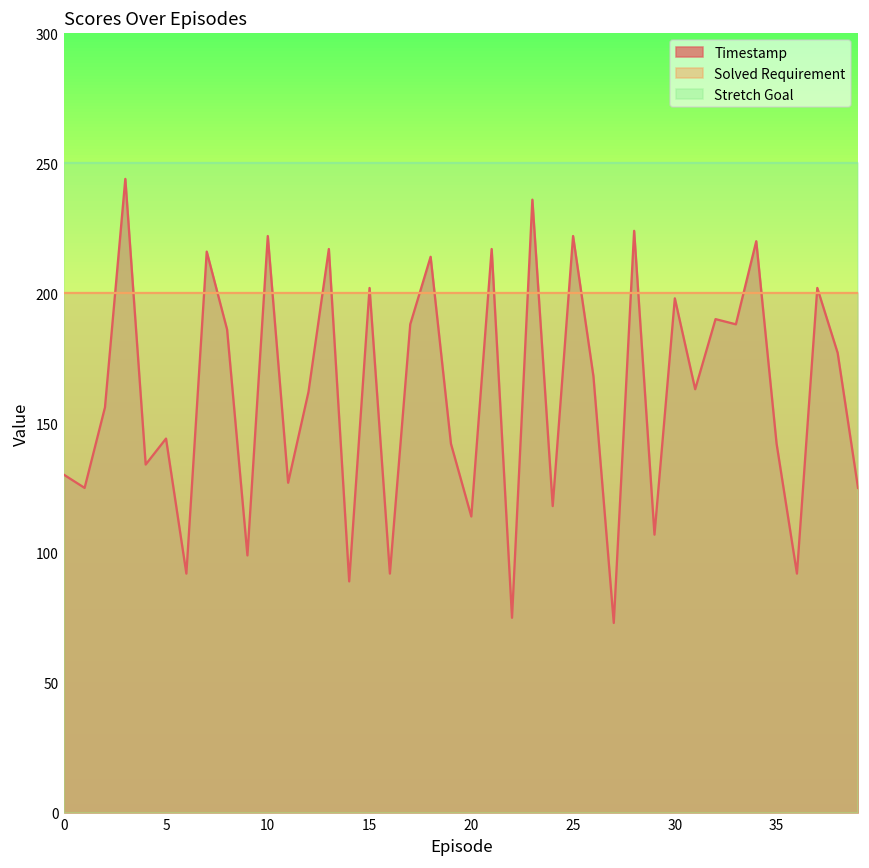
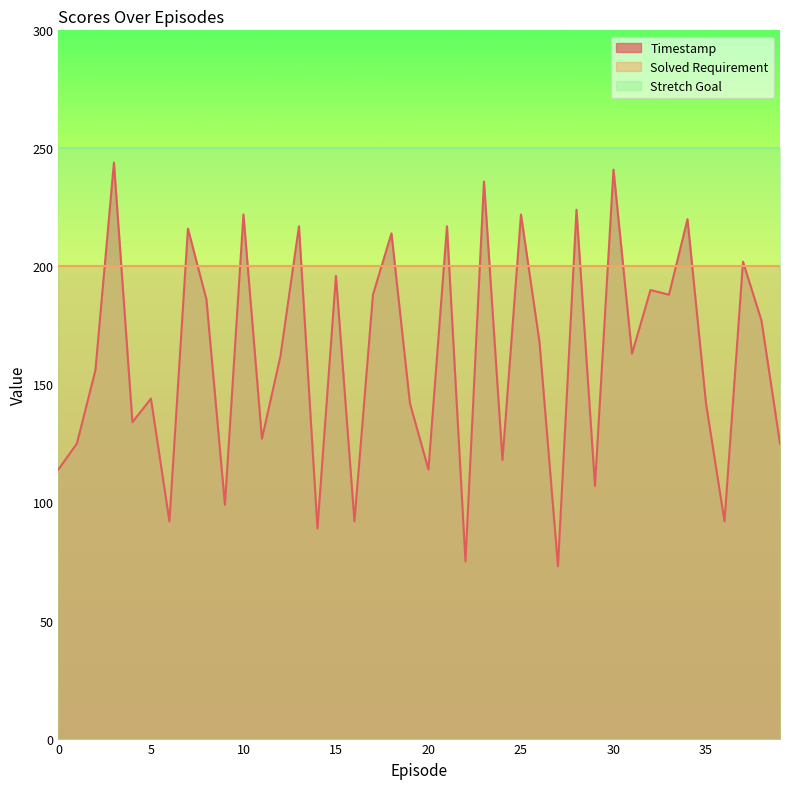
Timestamp, 0: 130 -> 114
Timestamp, 15: 202 -> 196
Timestamp, 30: 198 -> 241
